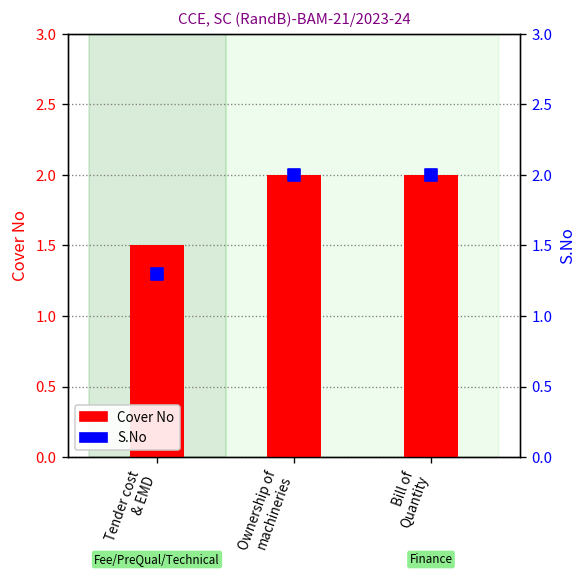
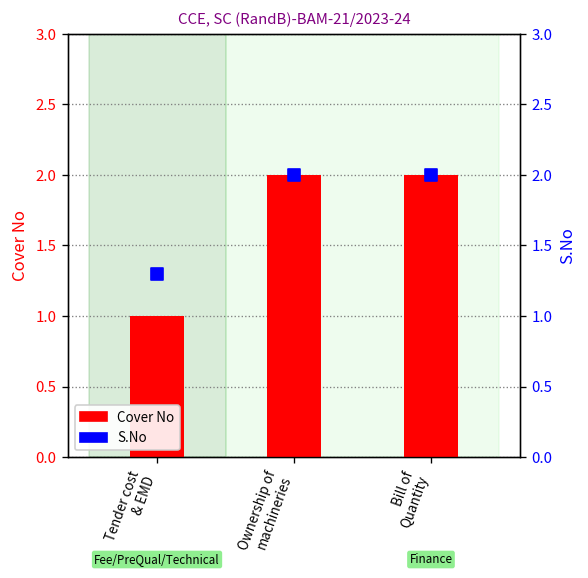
Cover No, Tender cost & EMD: 1.5 -> 1.0
